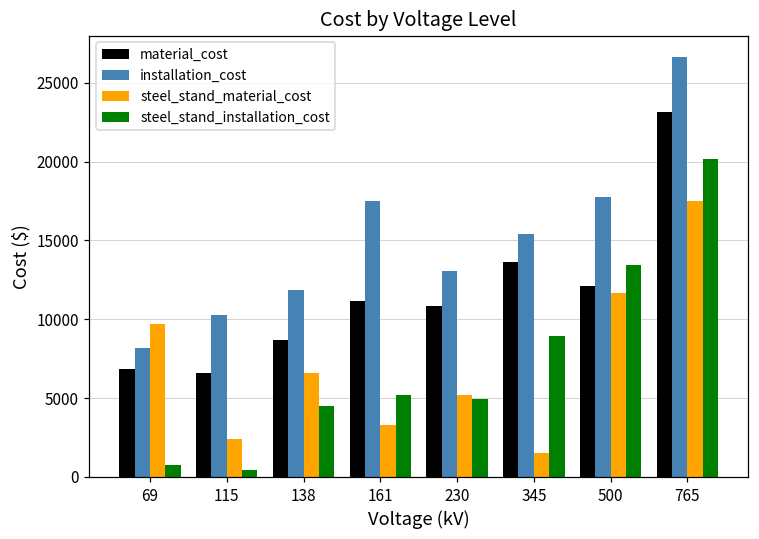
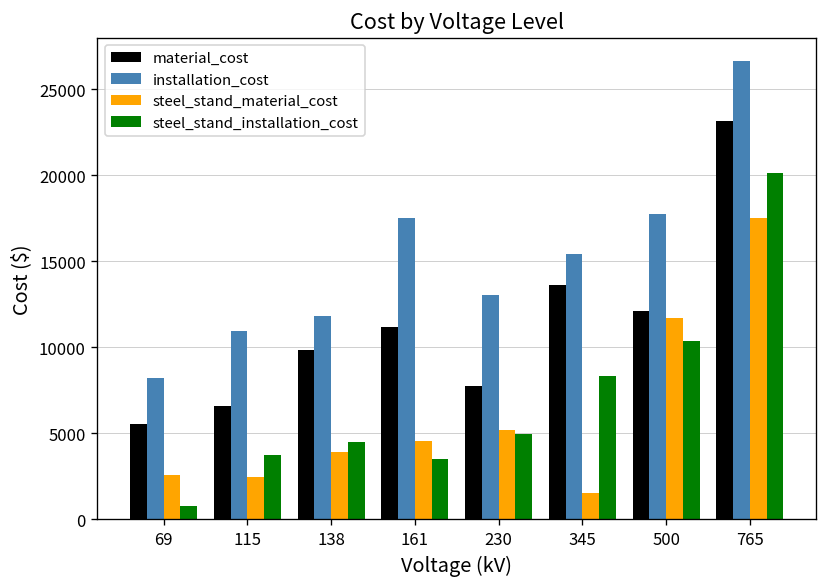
material_cost, 69: 6800 -> 5600
steel_stand_material_cost, 69: 9700 -> 2600
installation_cost, 115: 10300 -> 10900
steel_stand_installation_cost, 115: 400 -> 3700
material_cost, 138: 8700 -> 9900
steel_stand_material_cost, 138: 6600 -> 3900
steel_stand_material_cost, 161: 3300 -> 4500
steel_stand_installation_cost, 161: 5200 -> 3500
material_cost, 230: 10900 -> 7700
steel_stand_installation_cost, 345: 9000 -> 8300
steel_stand_installation_cost, 500: 13400 -> 10400
